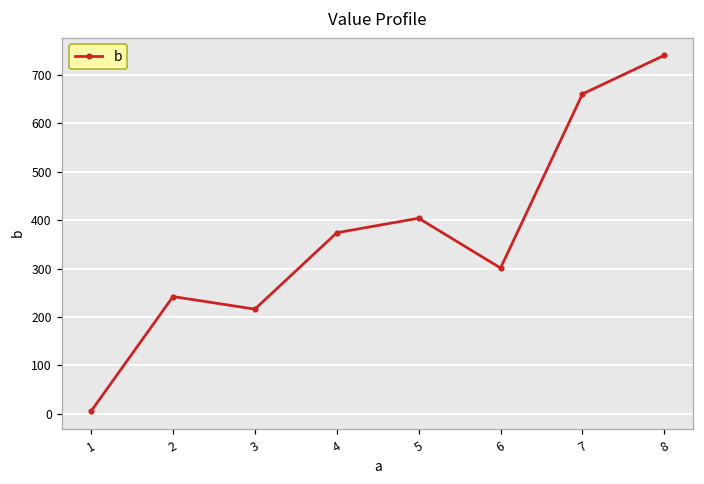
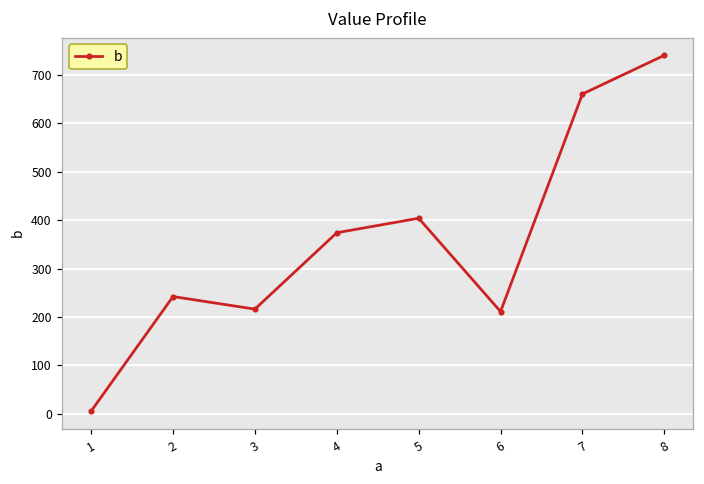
6: 300 -> 210
